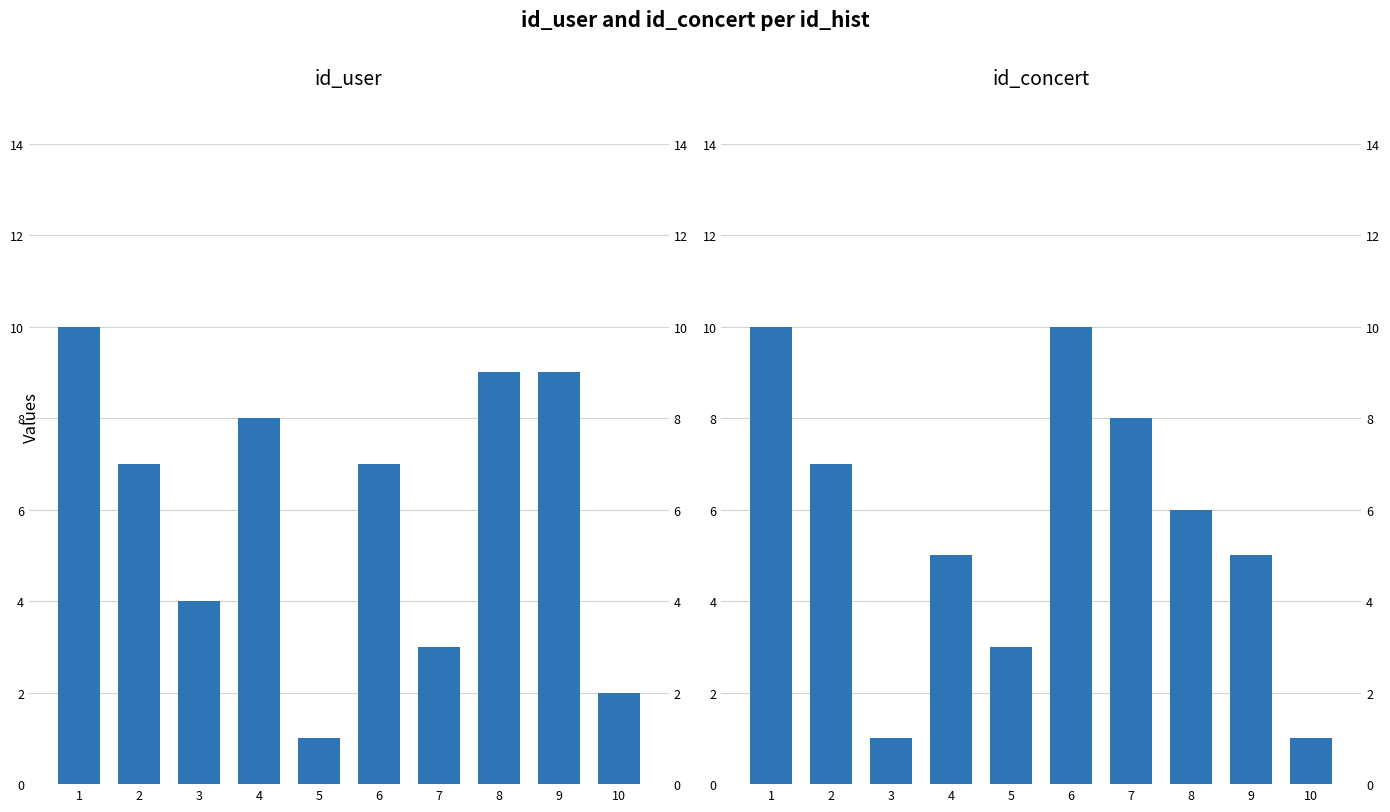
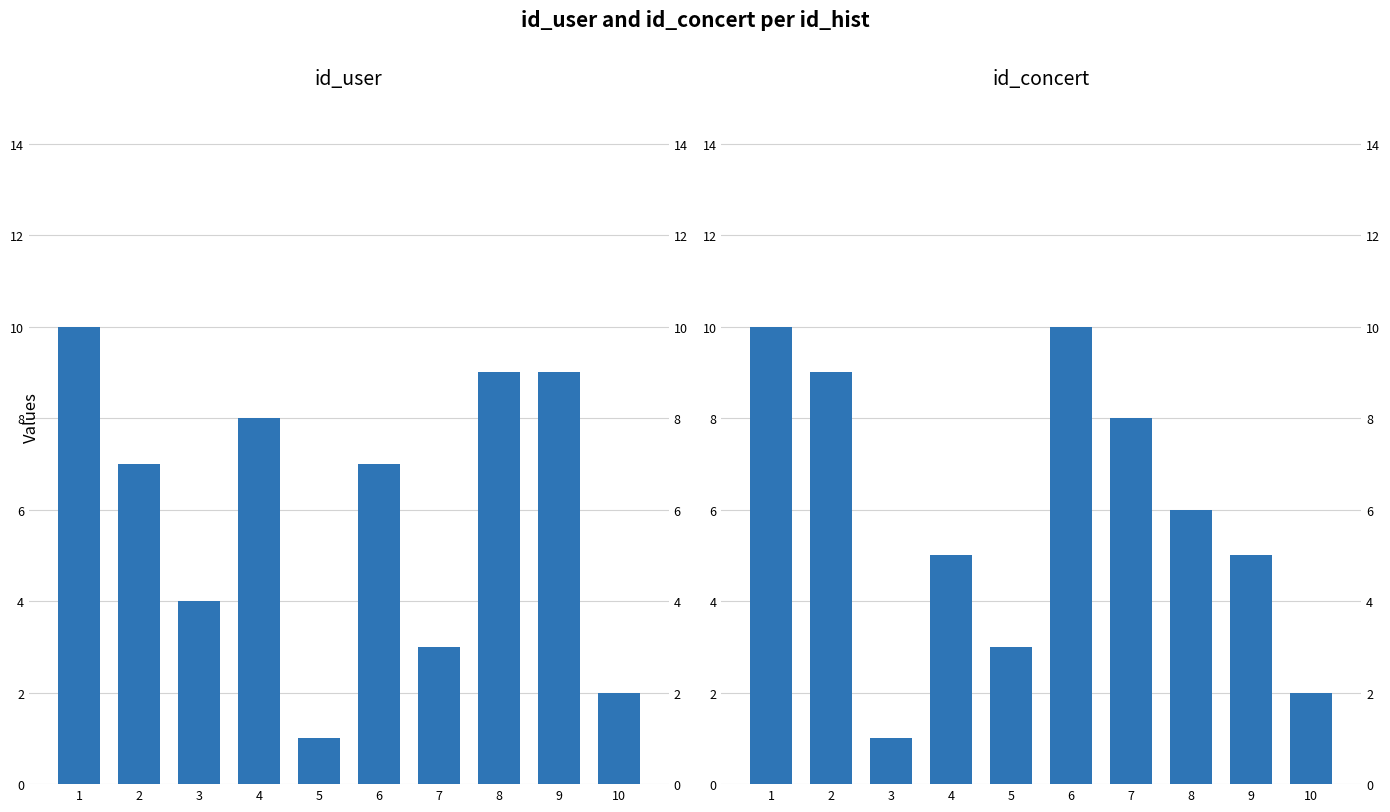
id_concert, 2: 7 -> 9
id_concert, 10: 1 -> 2
